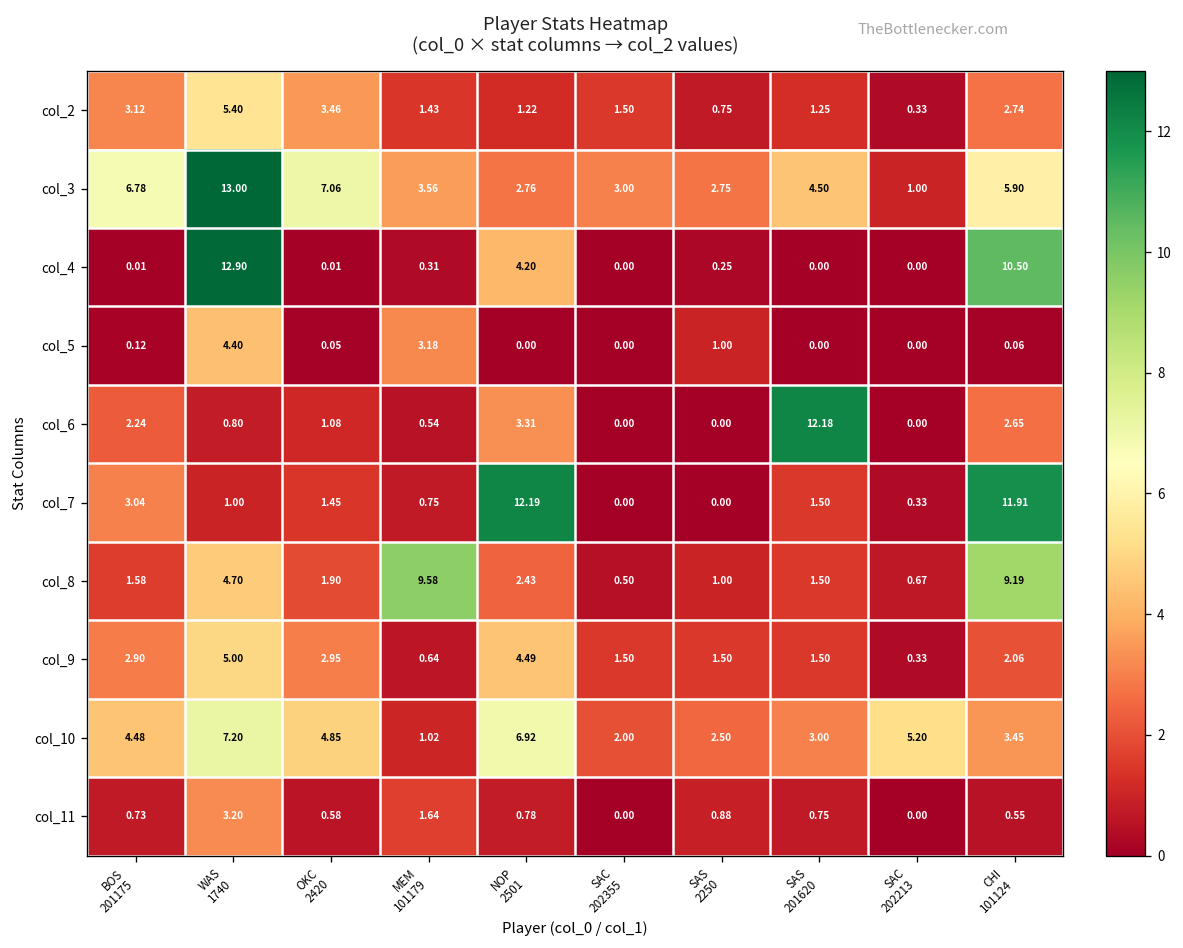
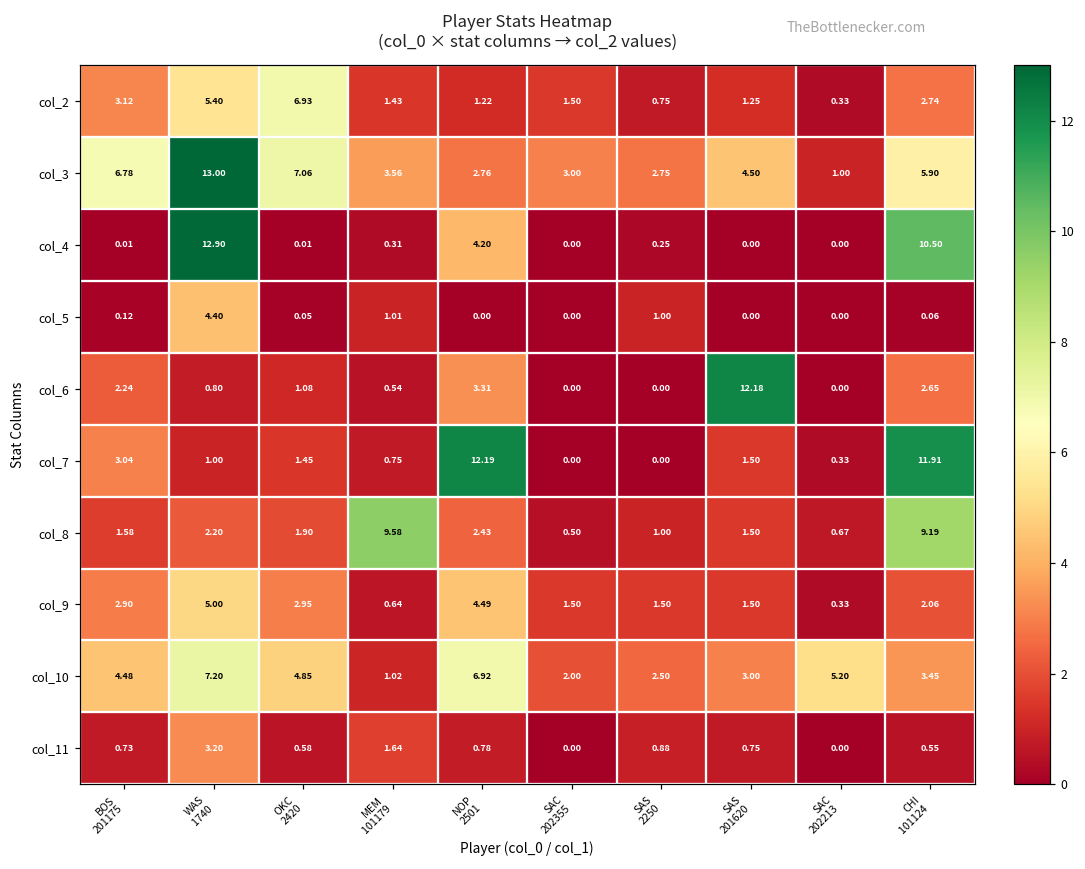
col_2, OKC 2420: 3.46 -> 6.93
col_5, MEM 101179: 3.18 -> 1.01
col_8, WAS 1740: 4.70 -> 2.20
